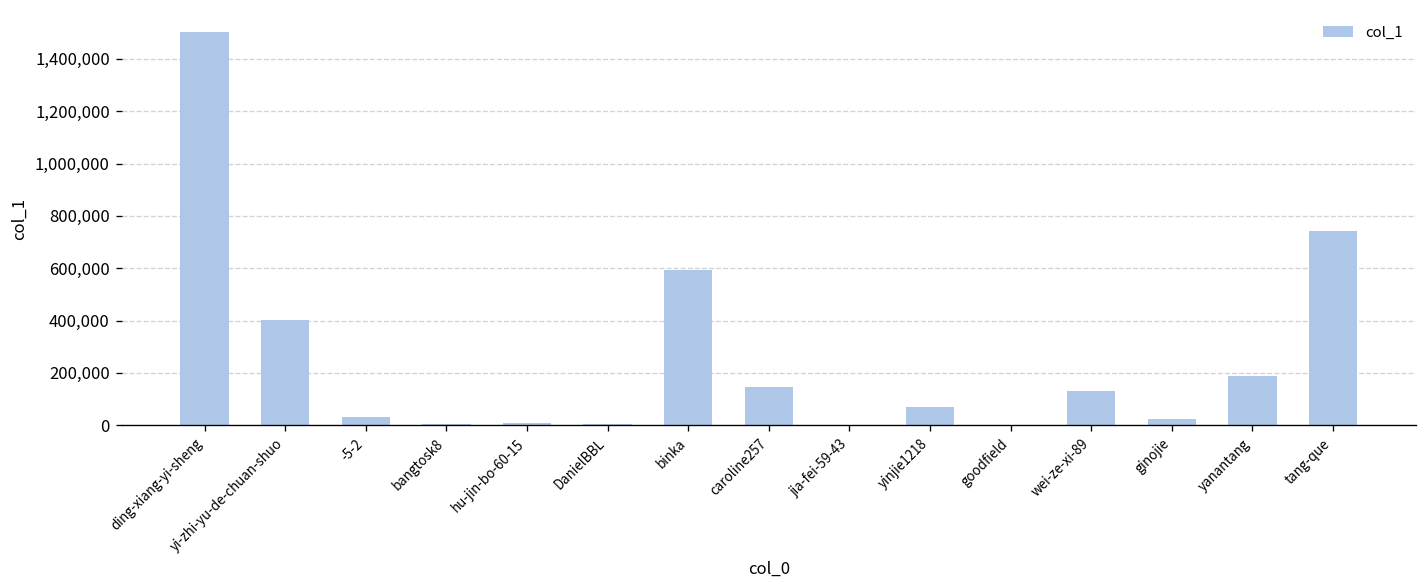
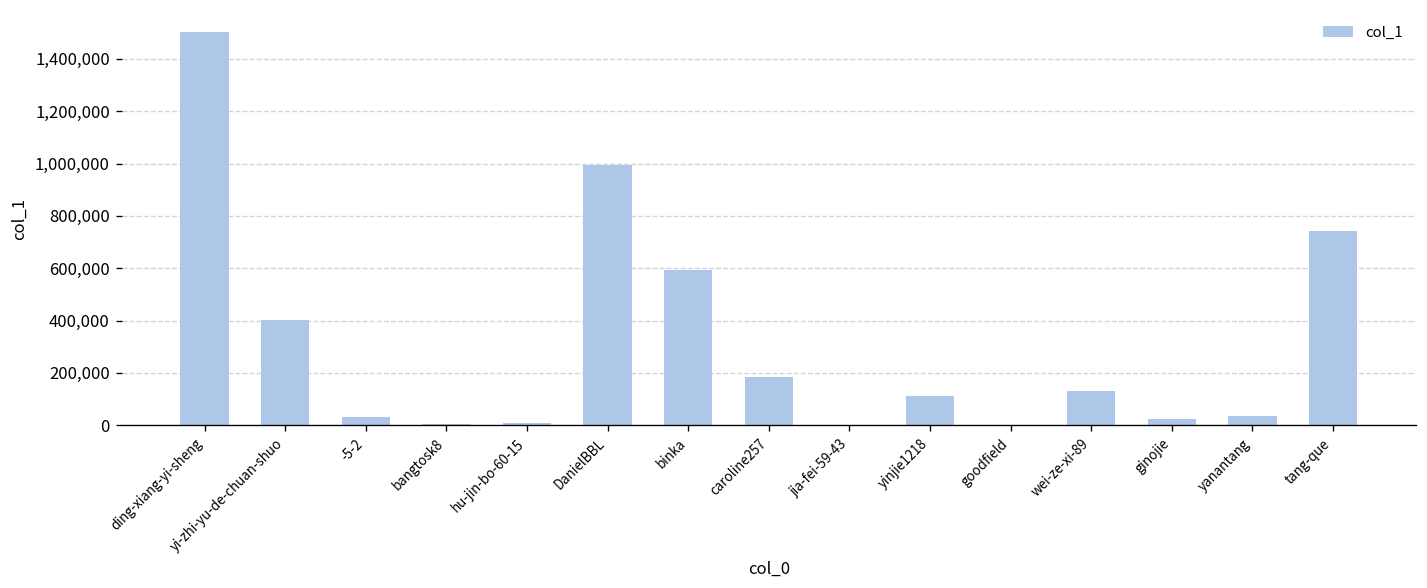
DanielBBL: 0 -> 1,000,000
caroline257: 150,000 -> 190,000
yinjie1218: 70,000 -> 110,000
yanantang: 190,000 -> 30,000
